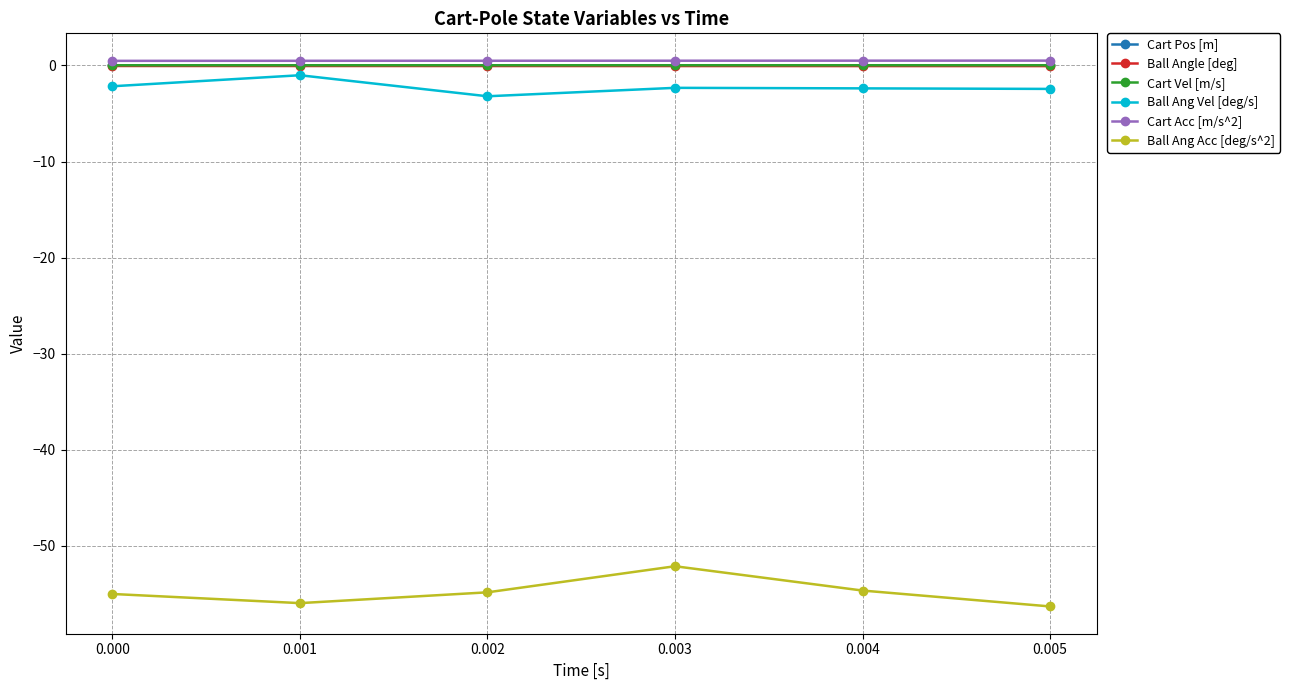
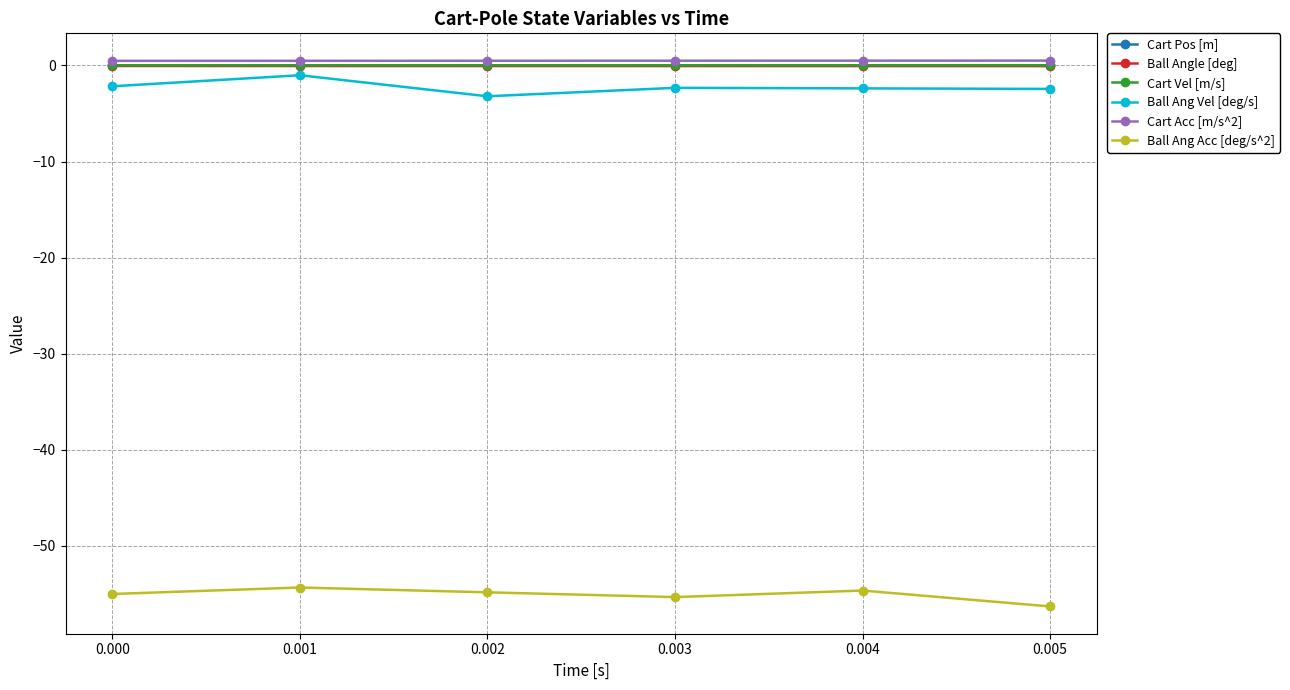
Ball Ang Acc [deg/s^2], 0.001: -56 -> -54
Ball Ang Acc [deg/s^2], 0.003: -52 -> -55
